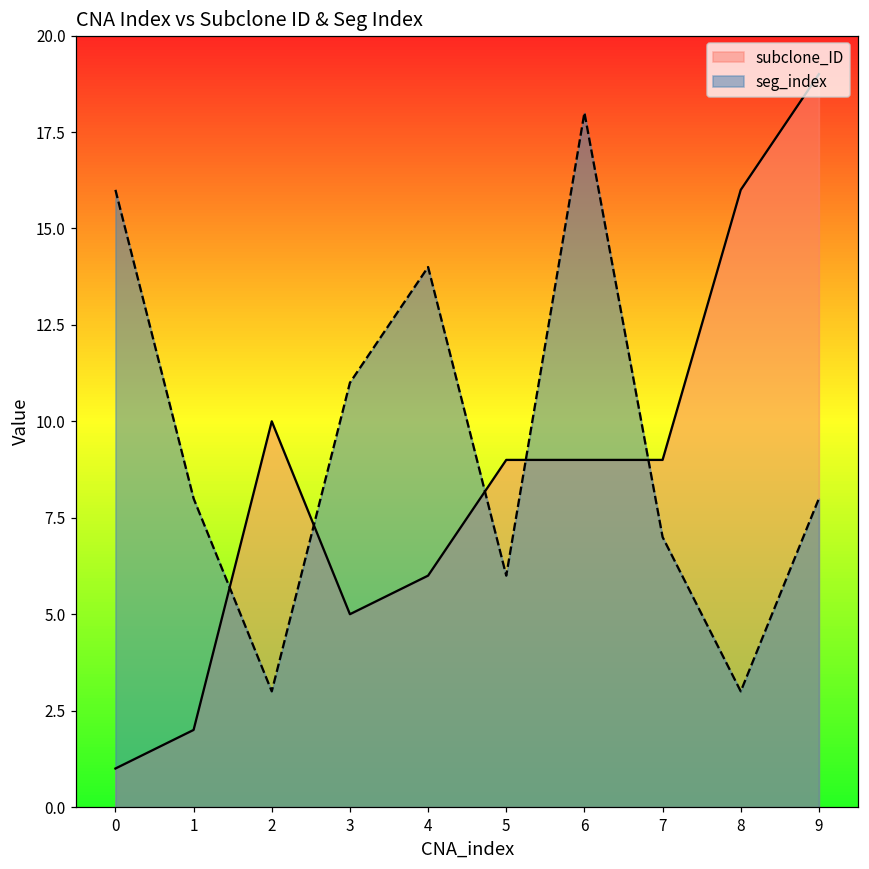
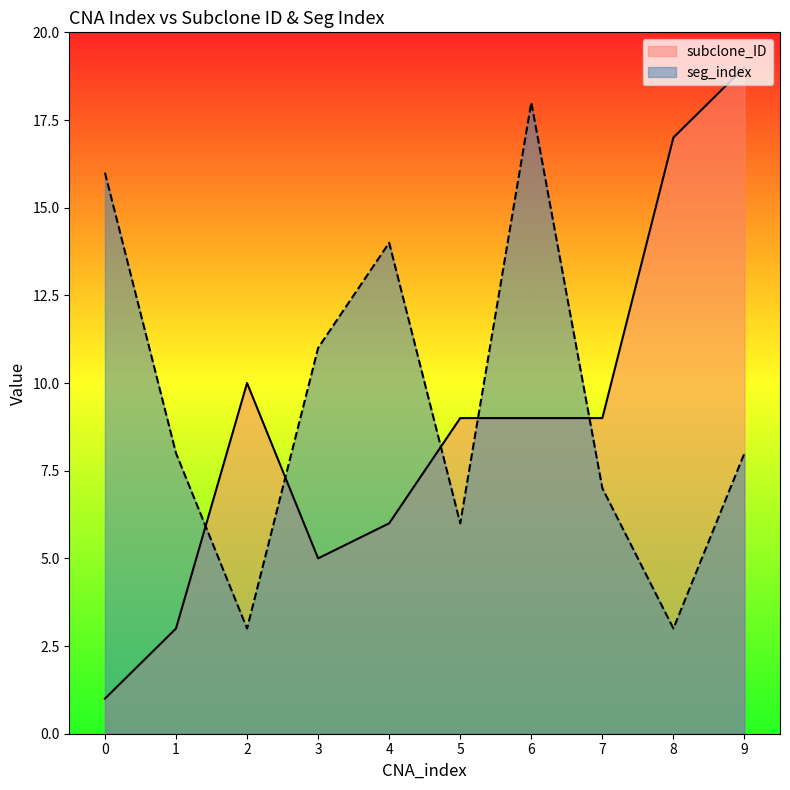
subclone_ID, 1: 2 -> 3
subclone_ID, 8: 16 -> 17
